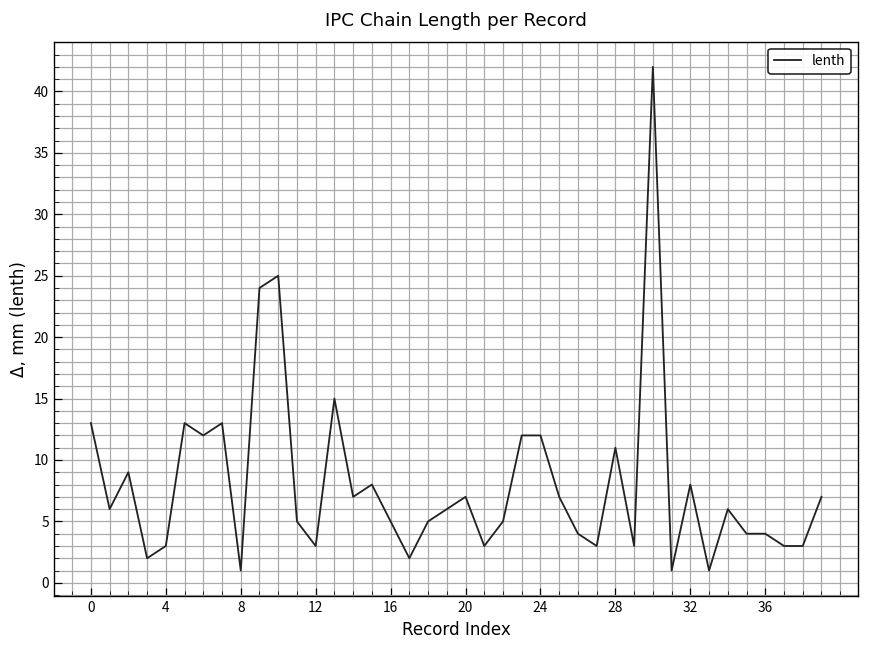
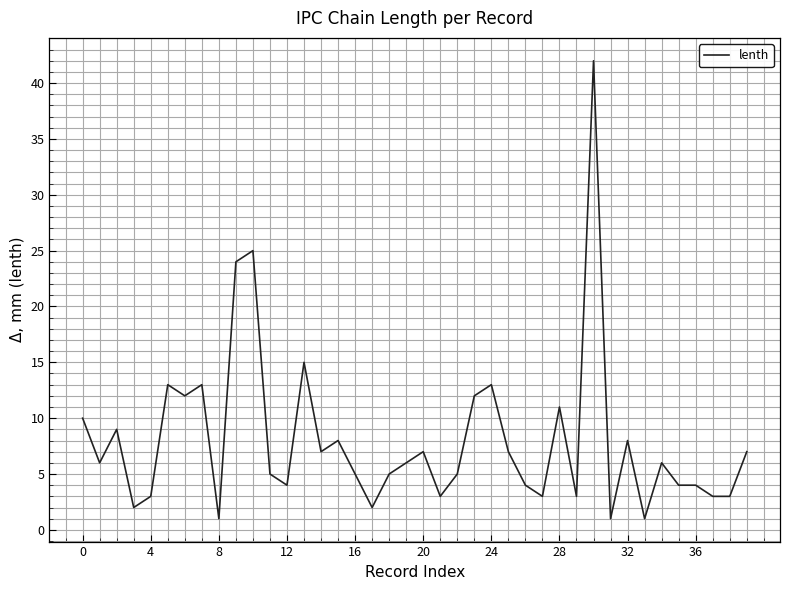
0: 13 -> 10
12: 3 -> 4
24: 12 -> 13
